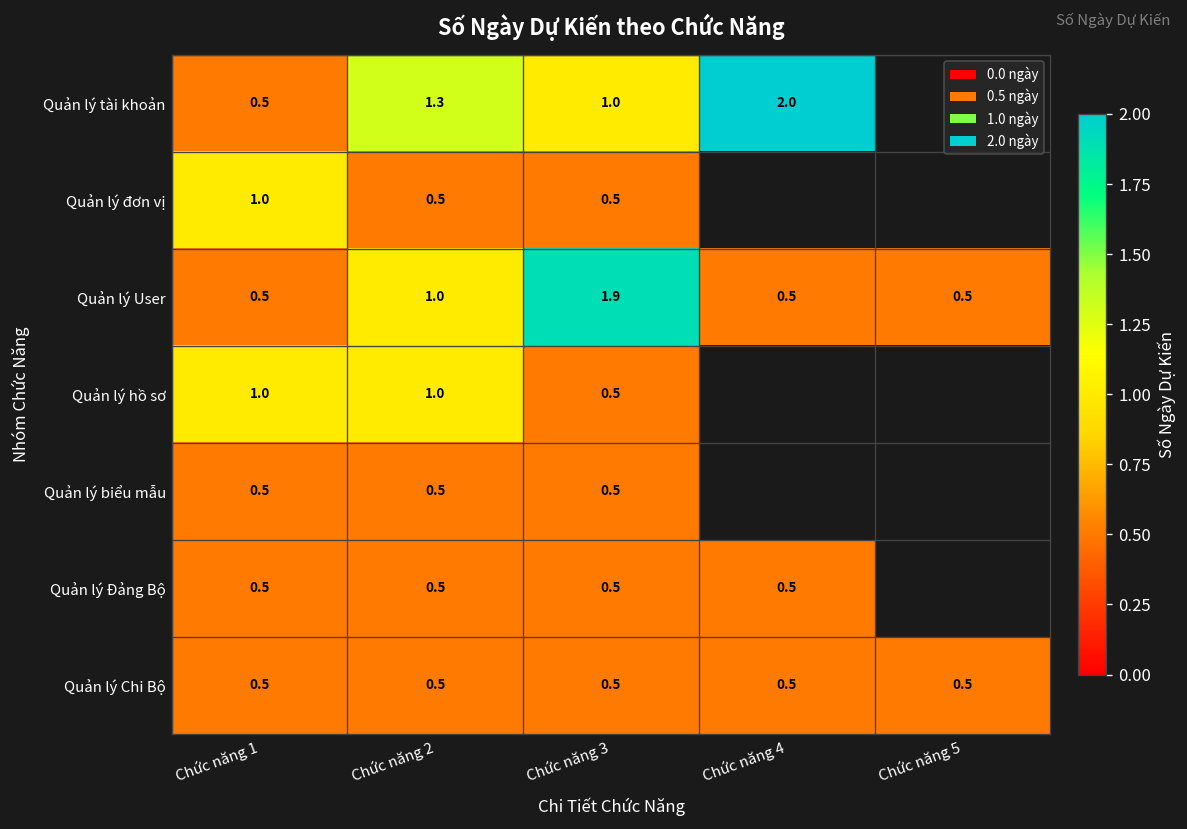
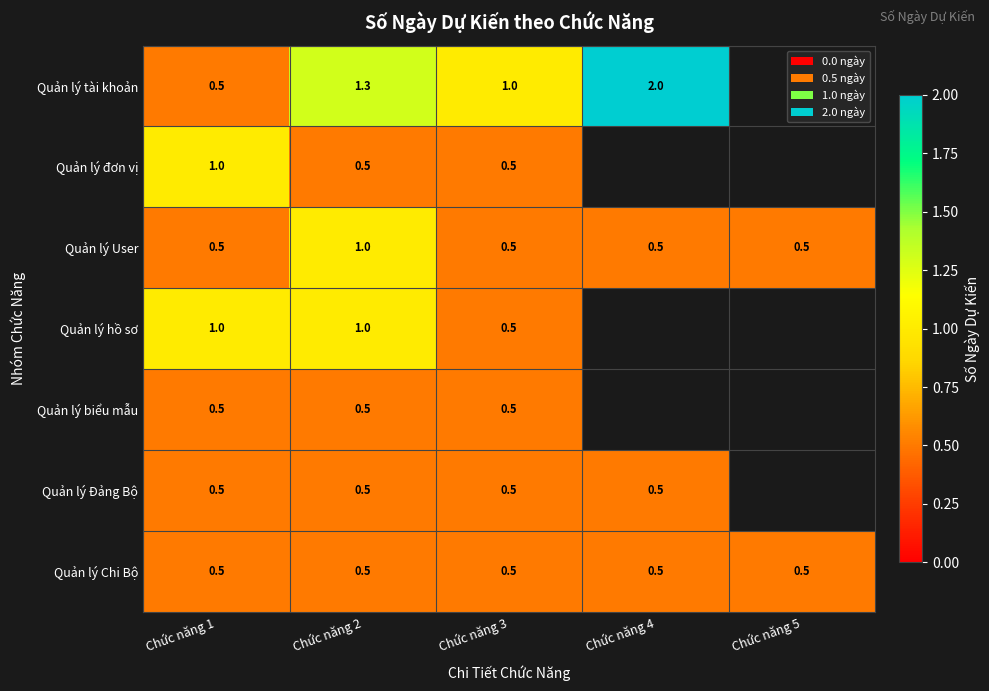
Quản lý User, Chức năng 3: 1.9 -> 0.5
